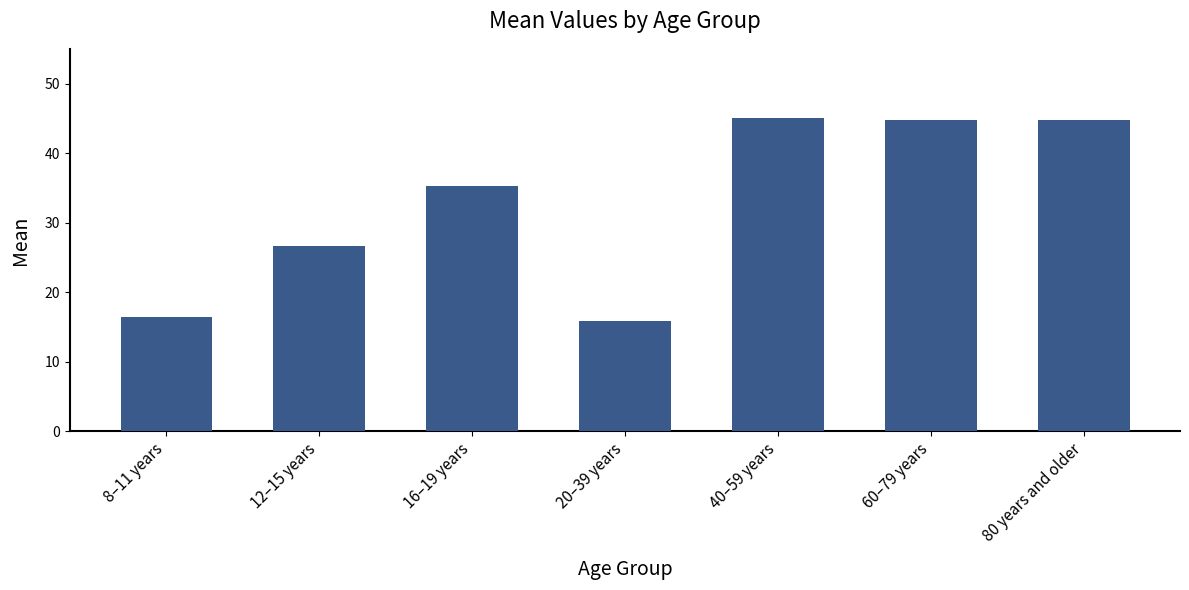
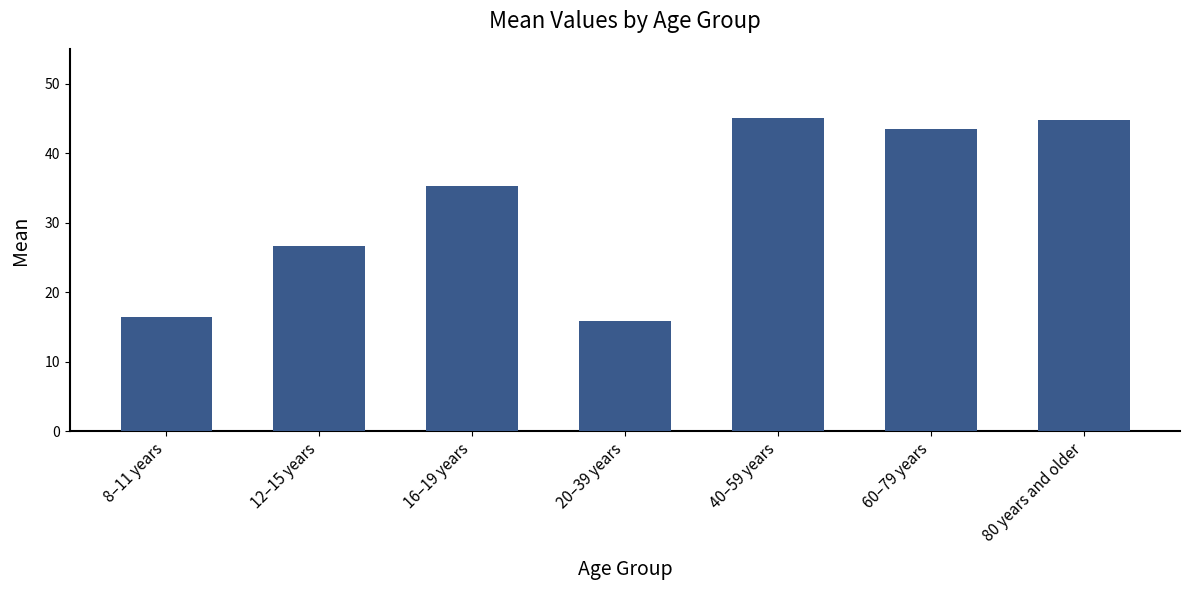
60–79 years: 45 -> 44
